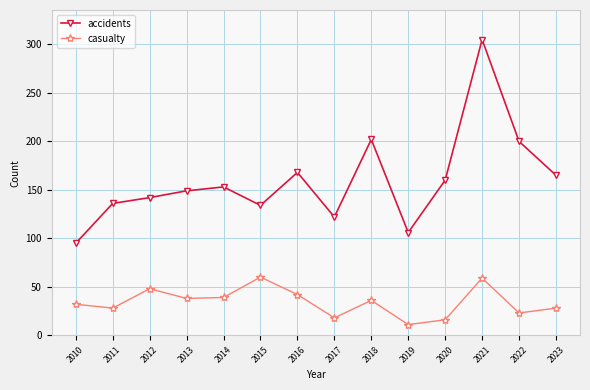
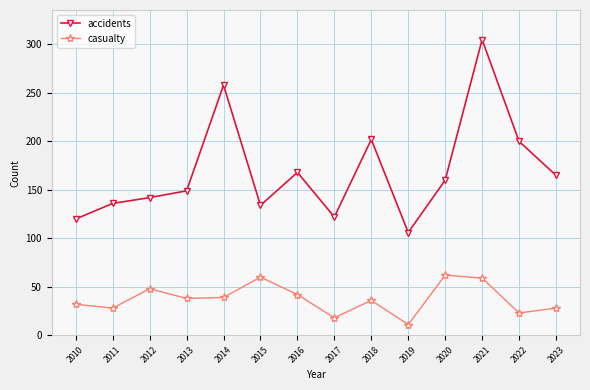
accidents, 2010: 100 -> 120
accidents, 2014: 150 -> 260
casualty, 2020: 20 -> 60
